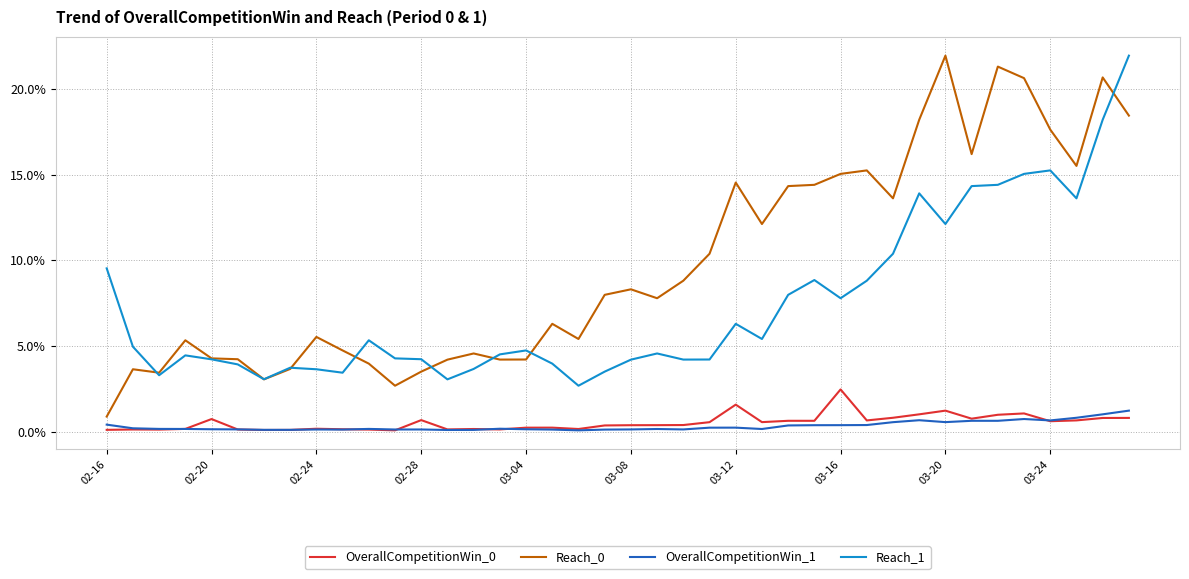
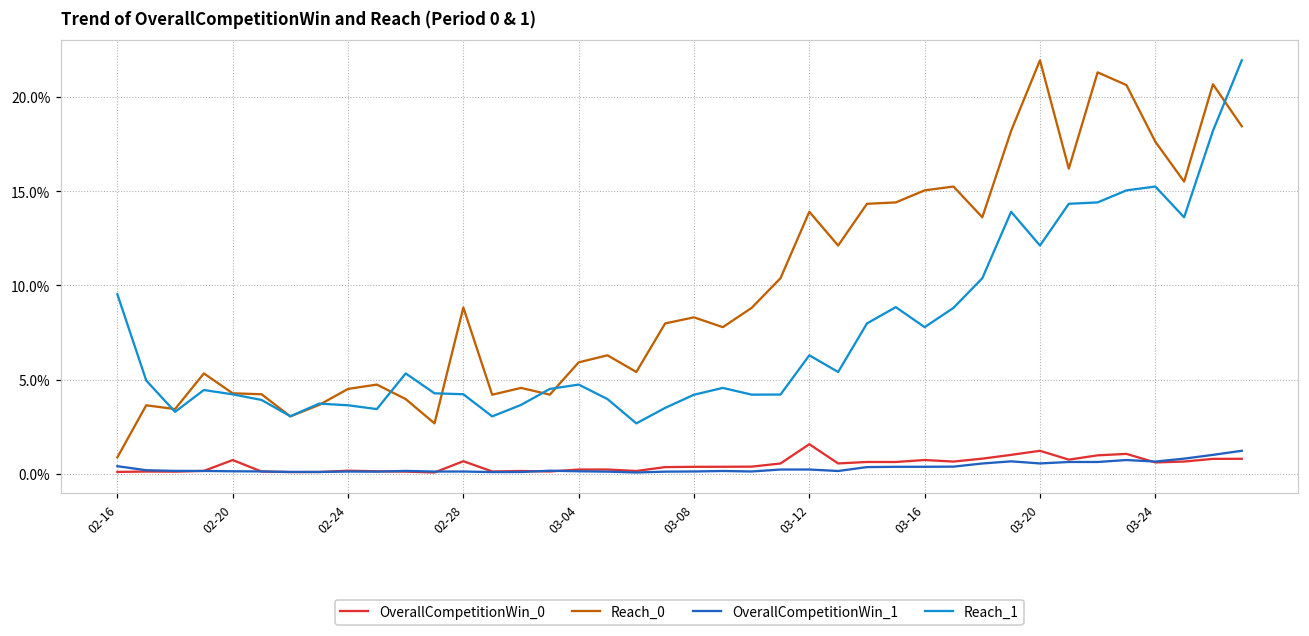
Reach_0, 02-24: 5.5% -> 4.5%
Reach_0, 02-28: 3.5% -> 8.8%
Reach_0, 03-04: 4.2% -> 5.9%
Reach_0, 03-12: 14.5% -> 13.9%
OverallCompetitionWin_0, 03-16: 2.5% -> 0.7%
